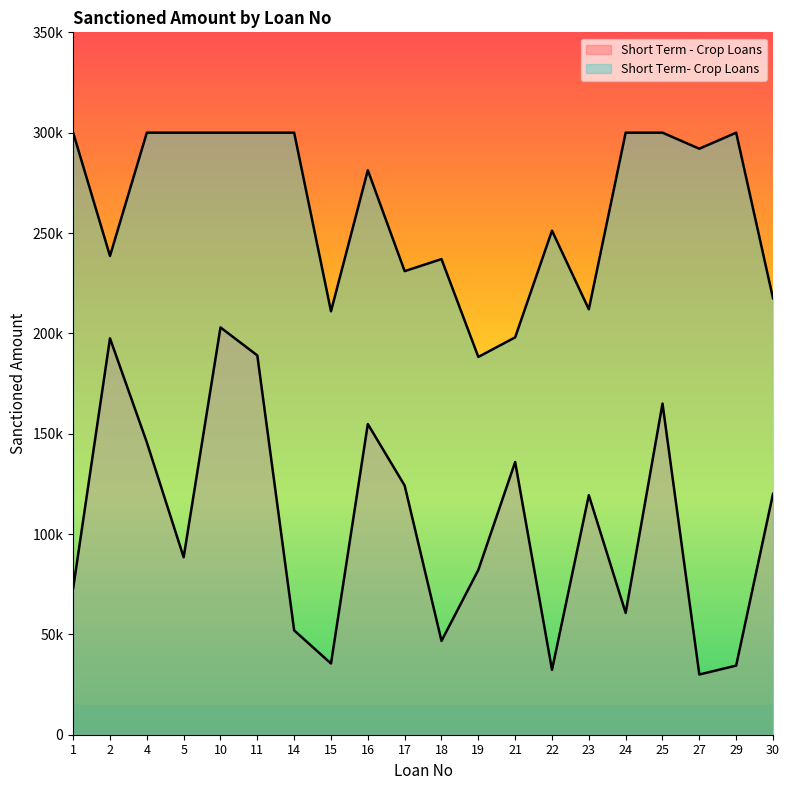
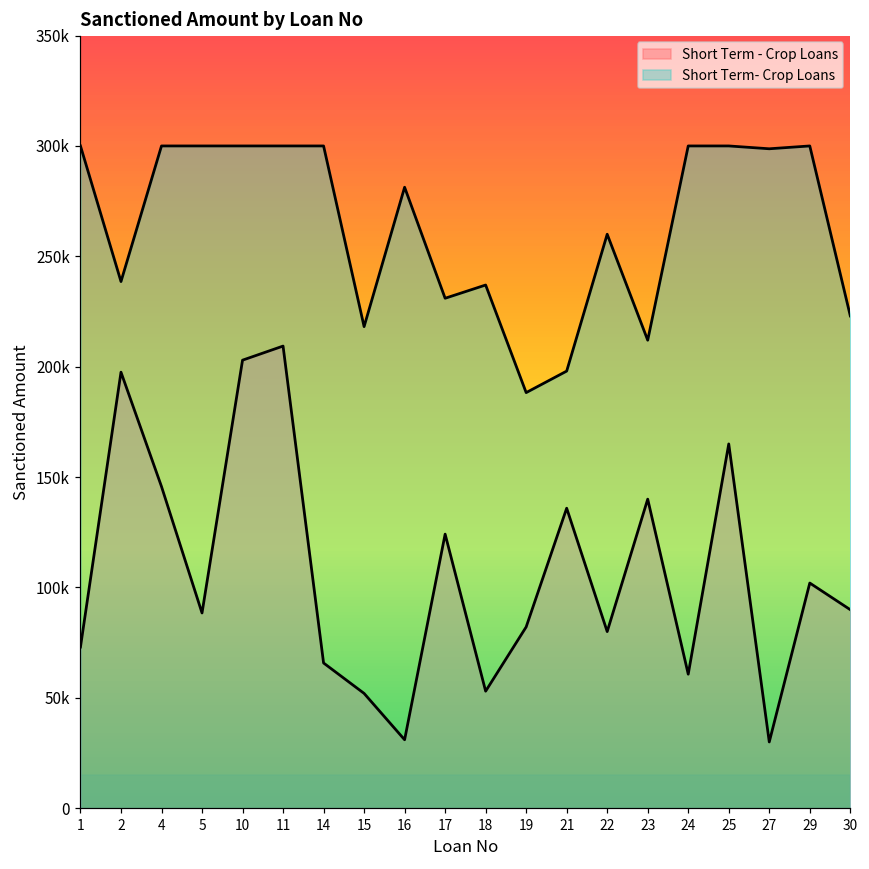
Short Term - Crop Loans, 11: 189000 -> 209000
Short Term - Crop Loans, 14: 52000 -> 66000
Short Term - Crop Loans, 15: 35000 -> 52000
Short Term- Crop Loans, 15: 211000 -> 218000
Short Term - Crop Loans, 16: 155000 -> 31000
Short Term - Crop Loans, 18: 47000 -> 53000
Short Term - Crop Loans, 22: 32000 -> 80000
Short Term- Crop Loans, 22: 251000 -> 260000
Short Term - Crop Loans, 23: 119000 -> 140000
Short Term- Crop Loans, 27: 292000 -> 299000
Short Term - Crop Loans, 29: 34000 -> 102000
Short Term - Crop Loans, 30: 120000 -> 90000
Short Term- Crop Loans, 30: 217000 -> 223000
